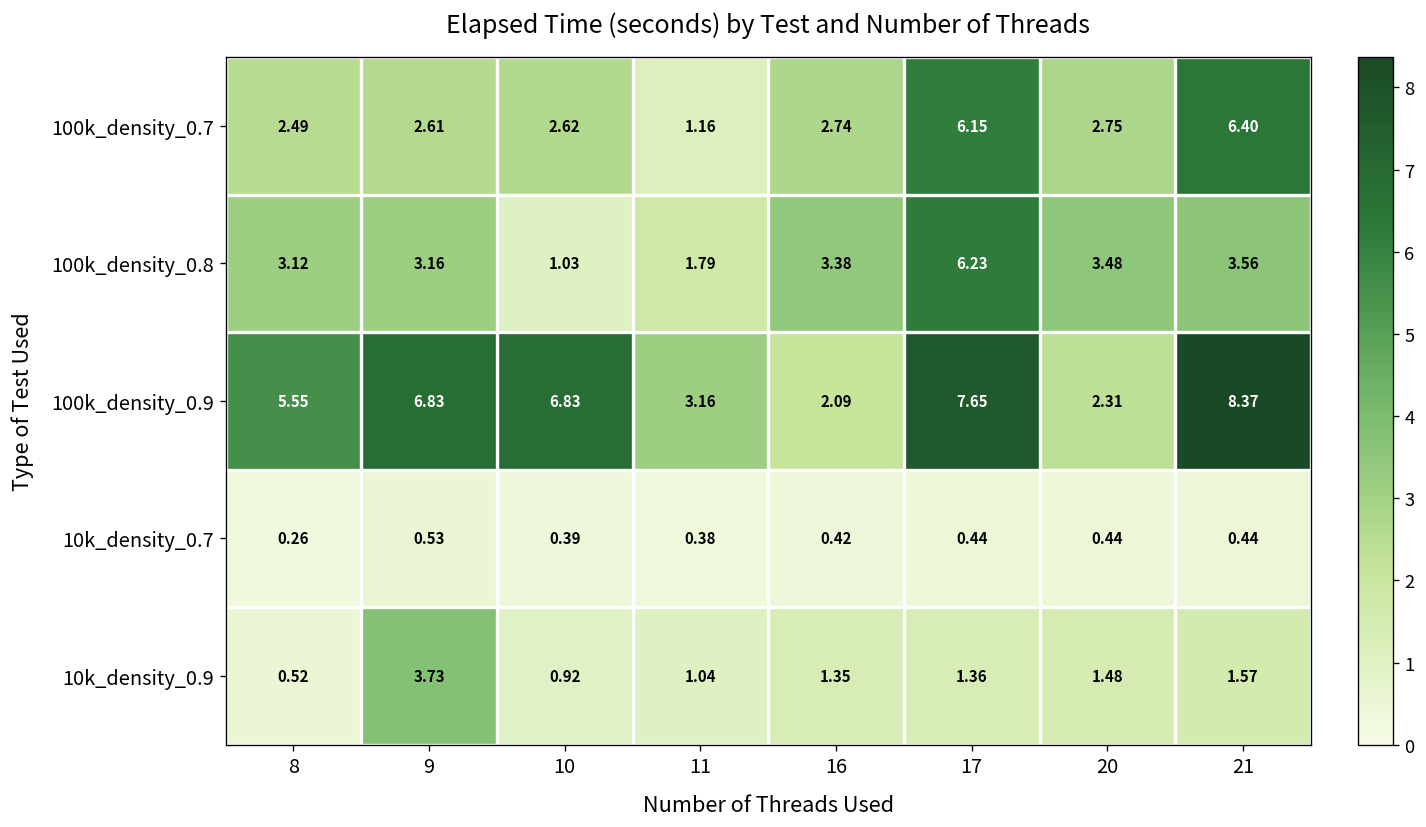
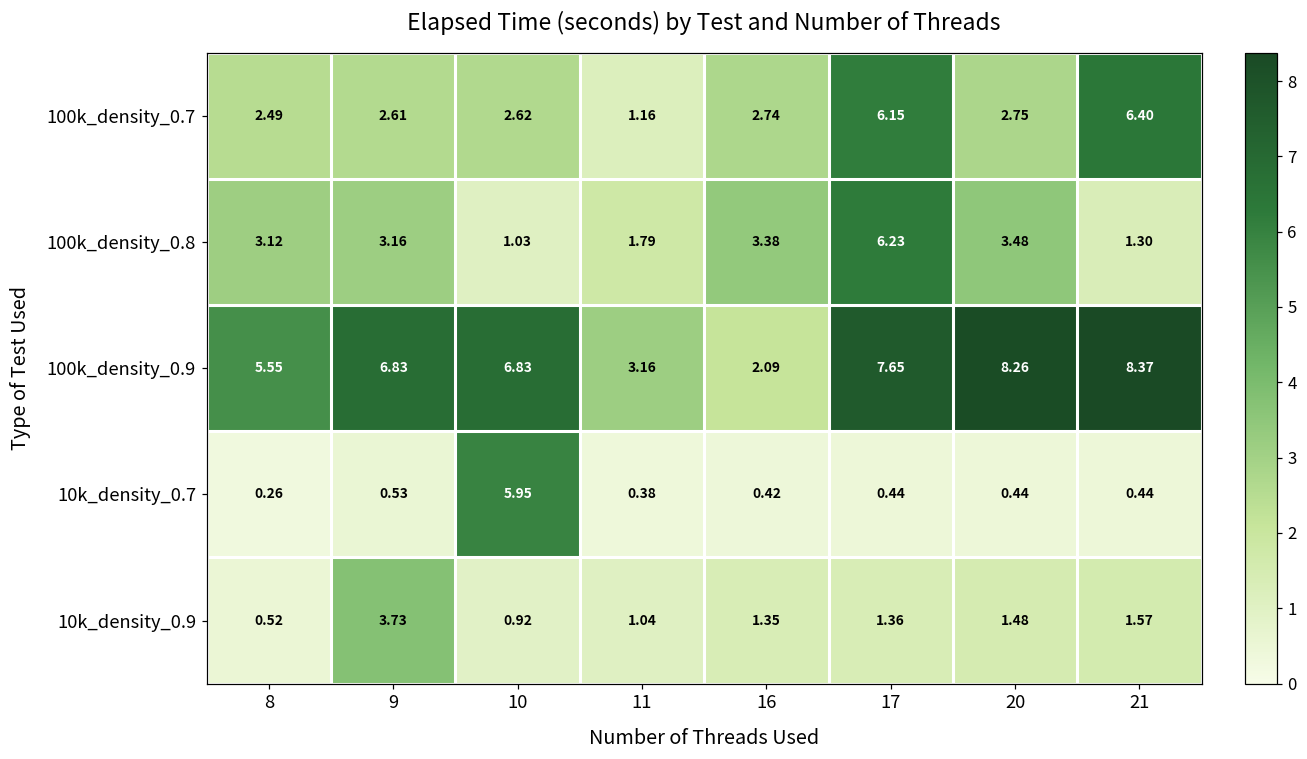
100k_density_0.8, 21: 3.56 -> 1.30
100k_density_0.9, 20: 2.31 -> 8.26
10k_density_0.7, 10: 0.39 -> 5.95
